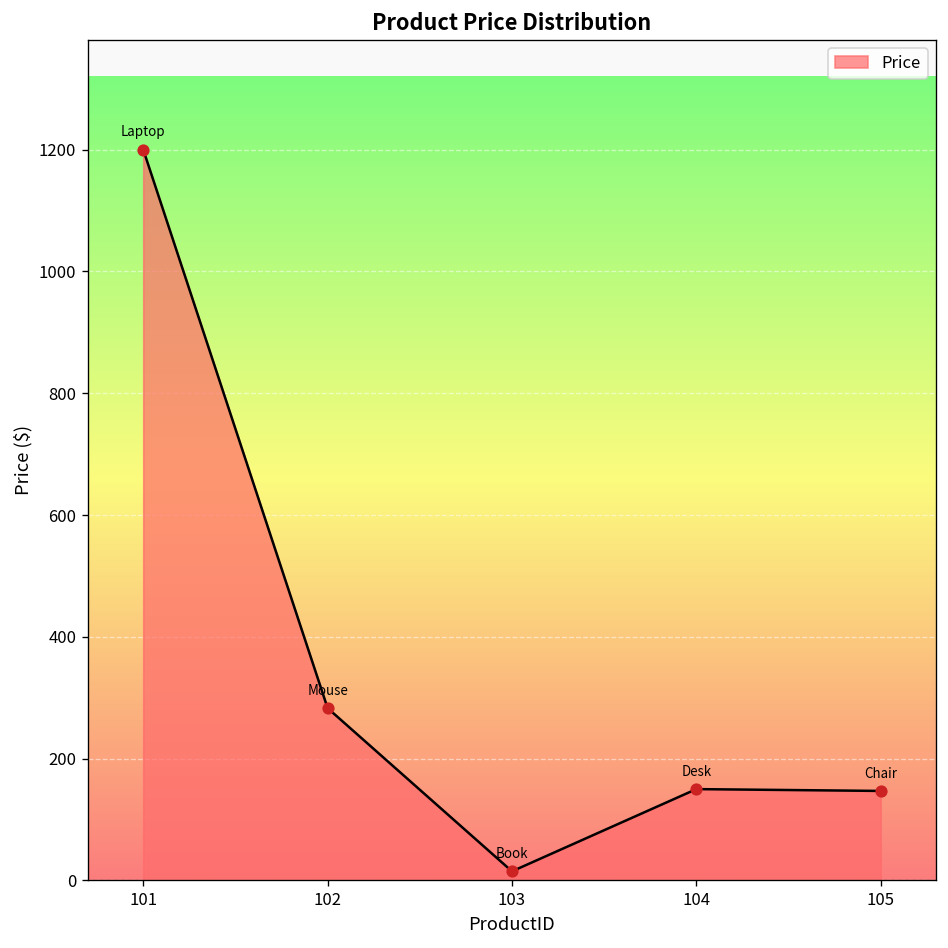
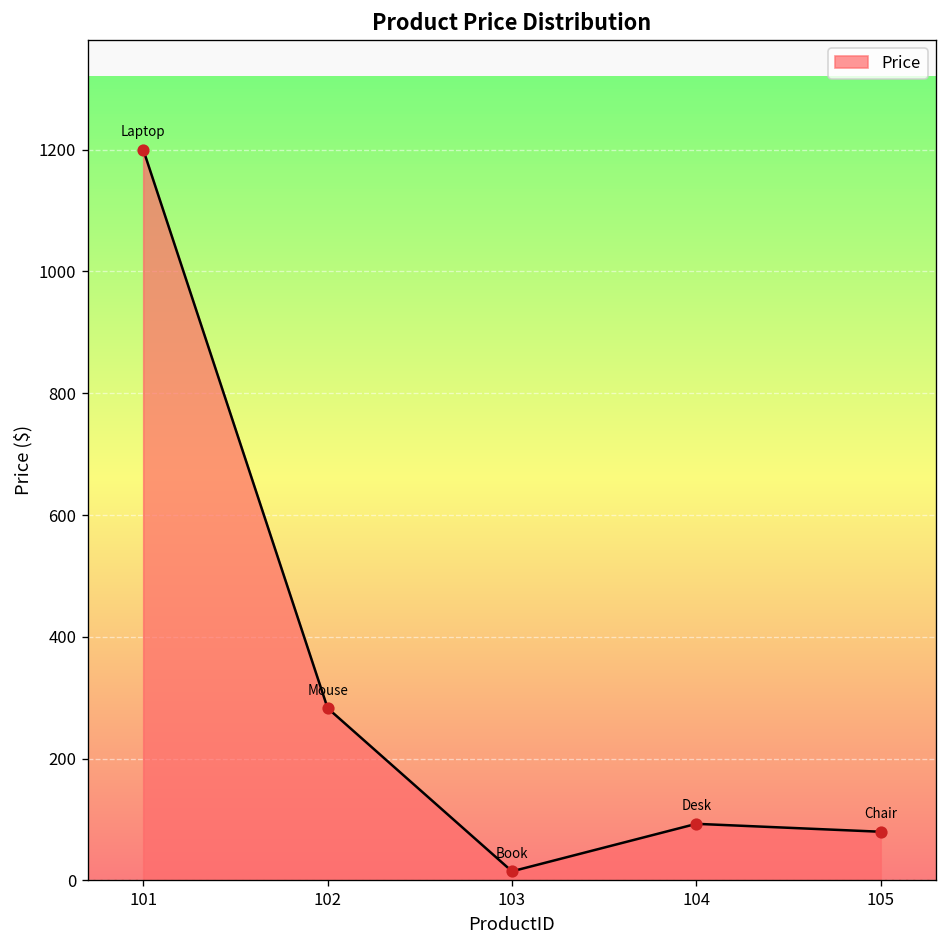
104: 150 -> 90
105: 150 -> 80
